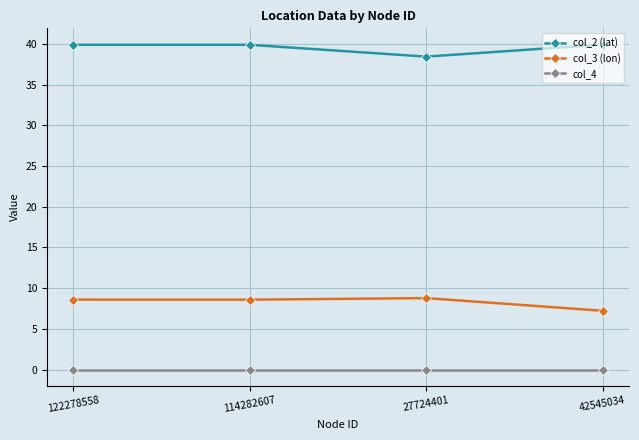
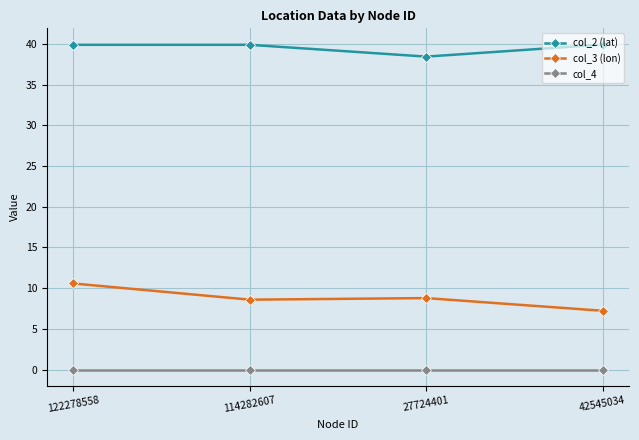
col_3 (lon), 122278558: 9 -> 11
